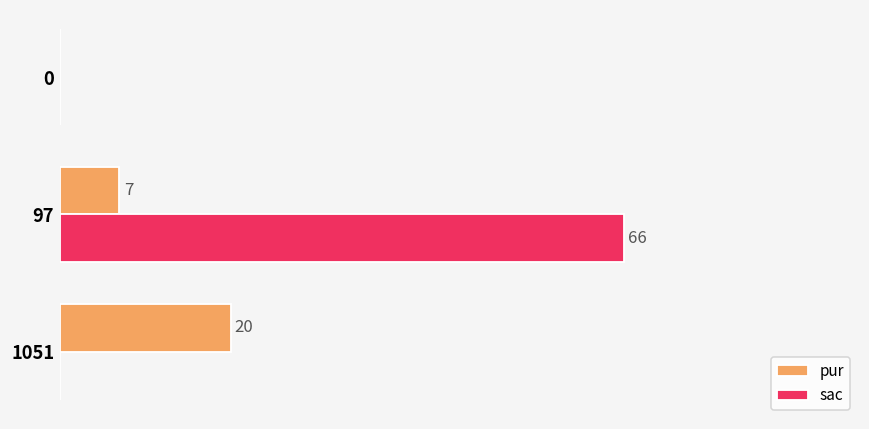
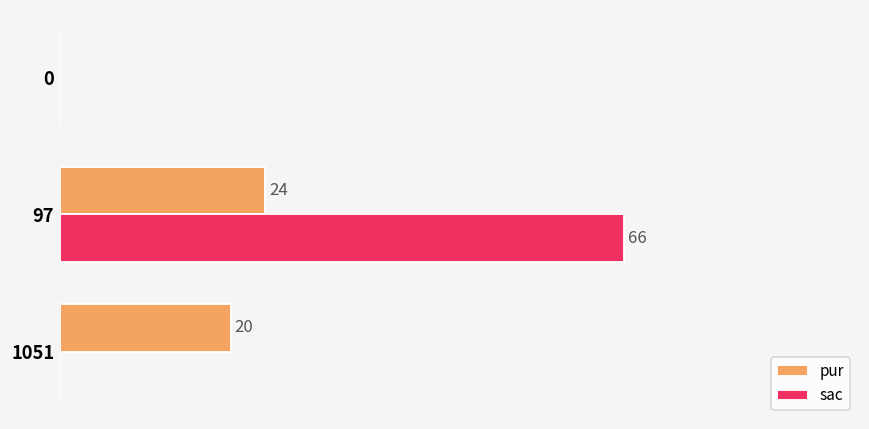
pur, 97: 7 -> 24
